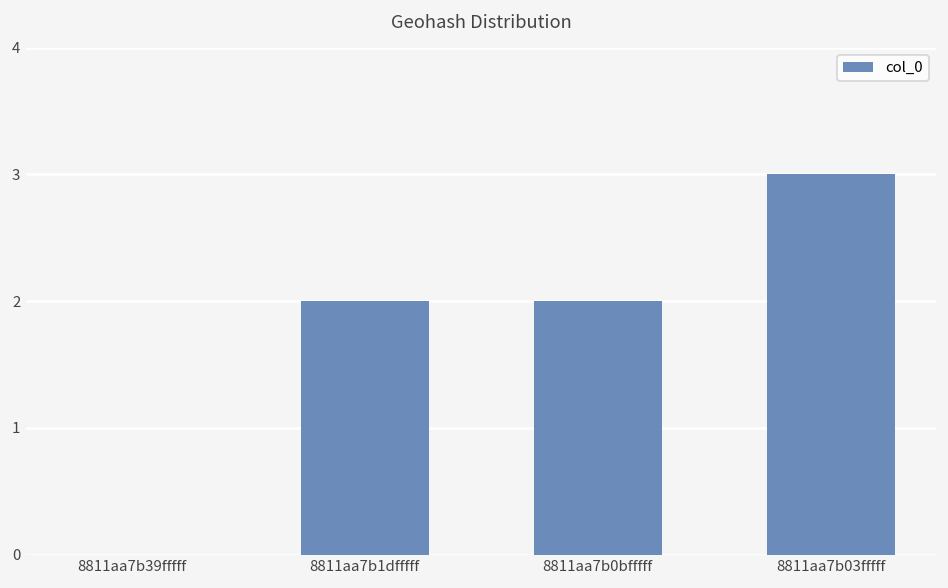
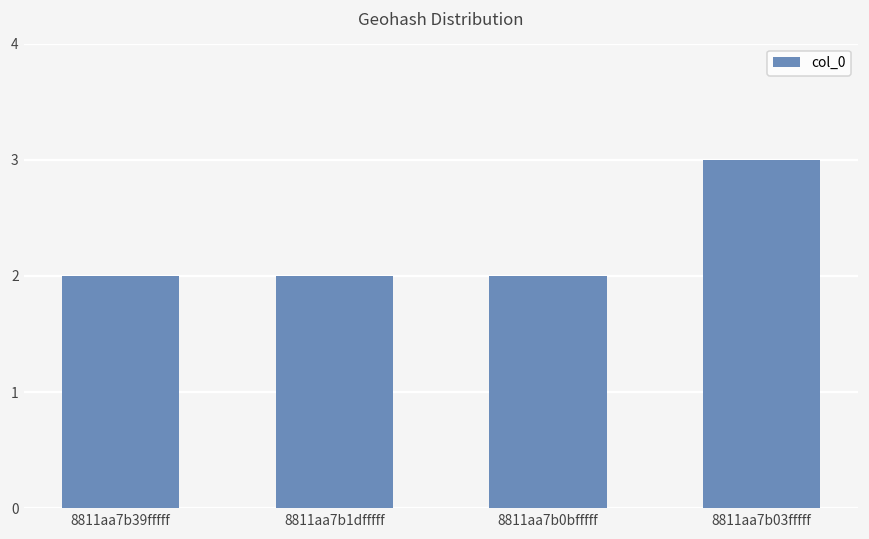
8811aa7b39fffff: 0 -> 2
